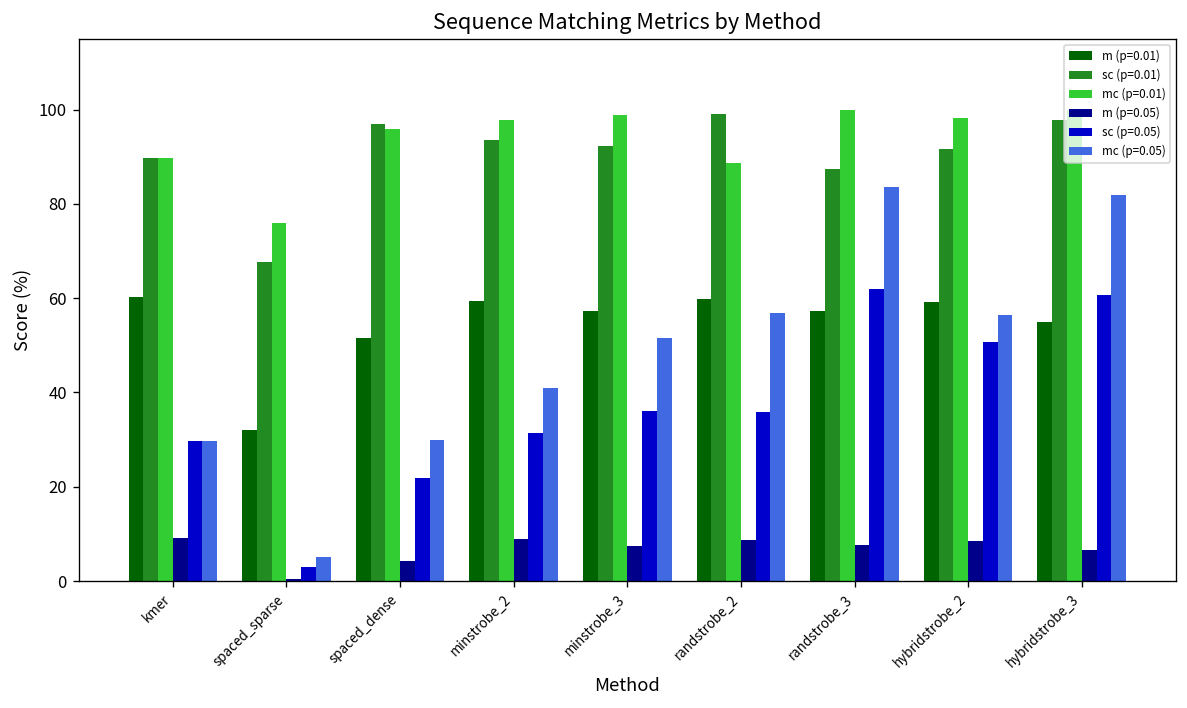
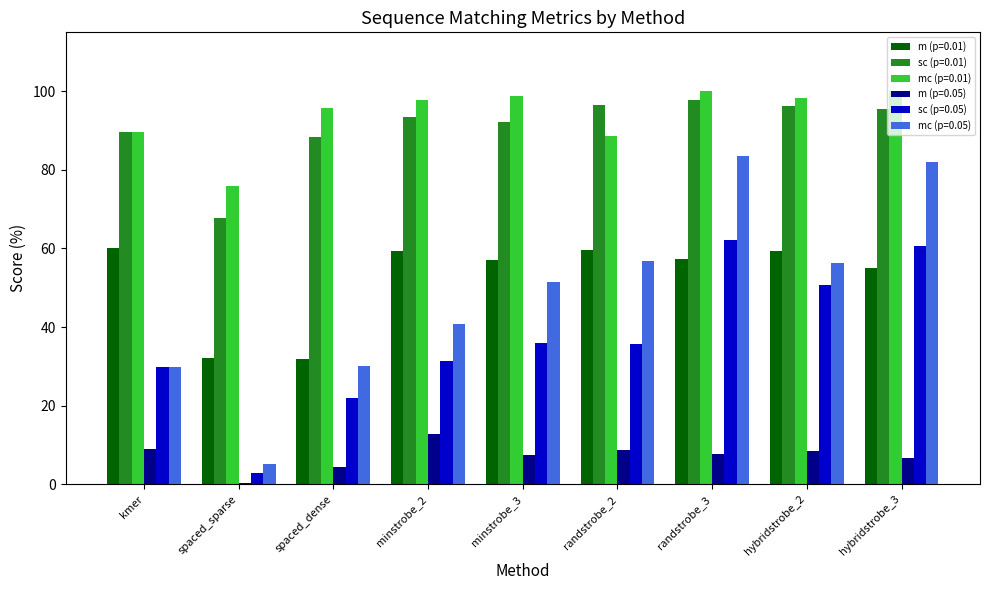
m (p=0.01), spaced_dense: 51 -> 32
sc (p=0.01), spaced_dense: 97 -> 88
m (p=0.05), minstrobe_2: 9 -> 13
sc (p=0.01), randstrobe_2: 99 -> 96
sc (p=0.01), randstrobe_3: 87 -> 98
sc (p=0.01), hybridstrobe_2: 92 -> 96
sc (p=0.01), hybridstrobe_3: 98 -> 96
